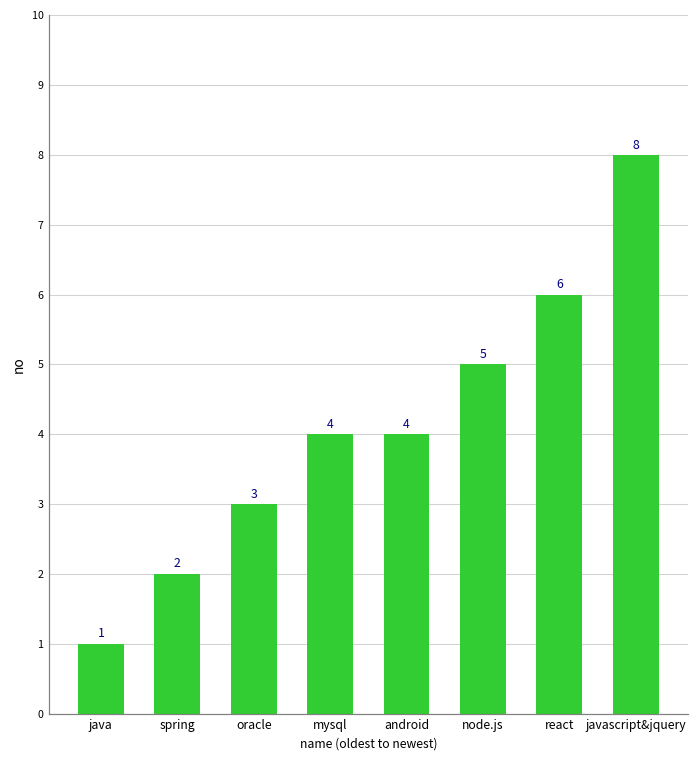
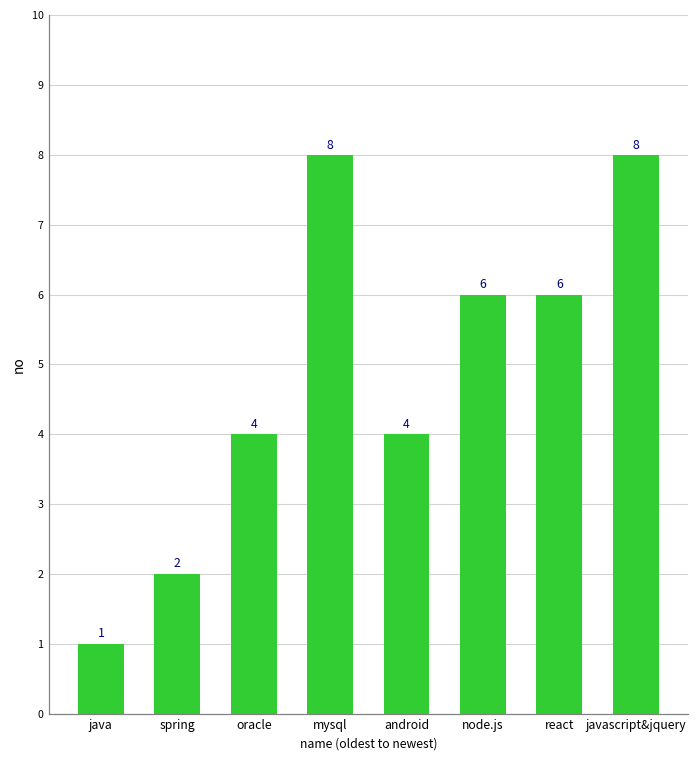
oracle: 3 -> 4
mysql: 4 -> 8
node.js: 5 -> 6
